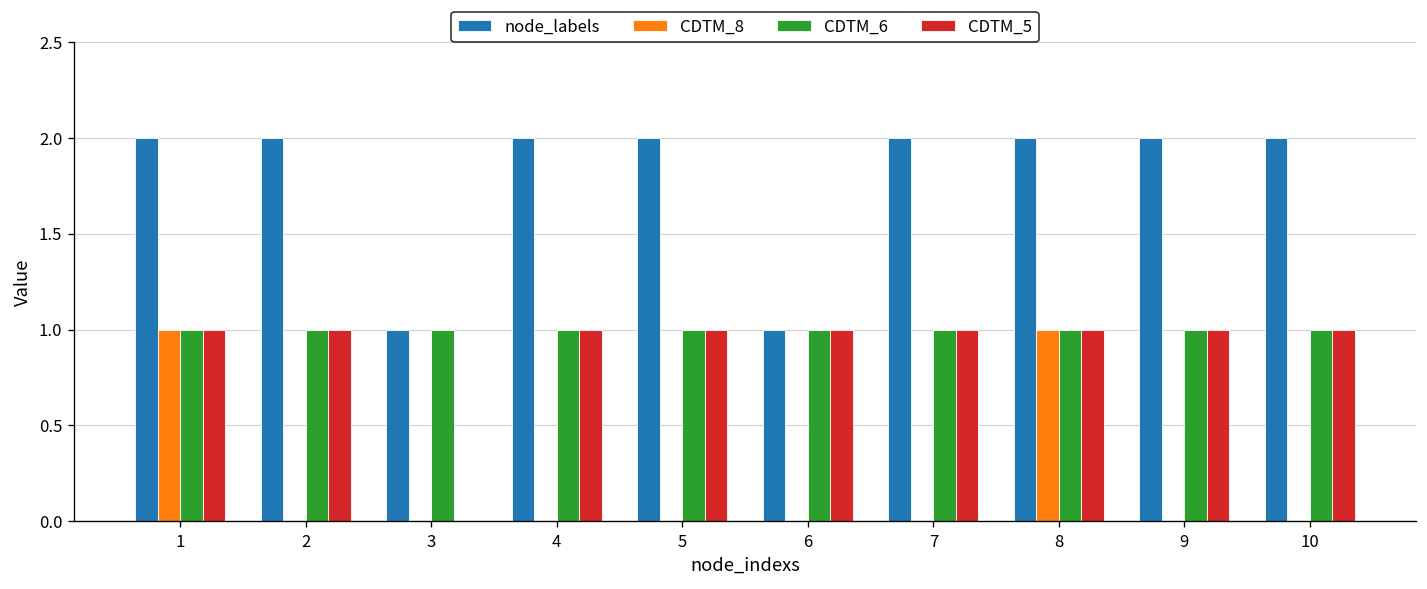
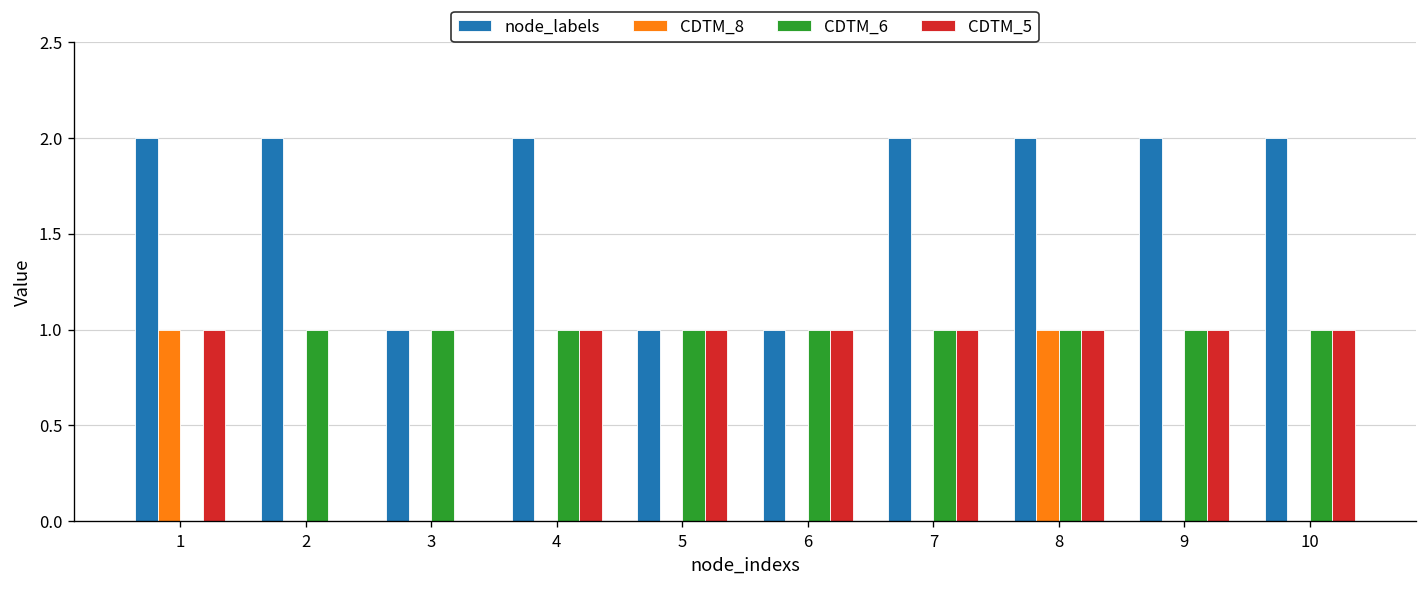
CDTM_6, 1: 1 -> 0
CDTM_5, 2: 1 -> 0
node_labels, 5: 2 -> 1
